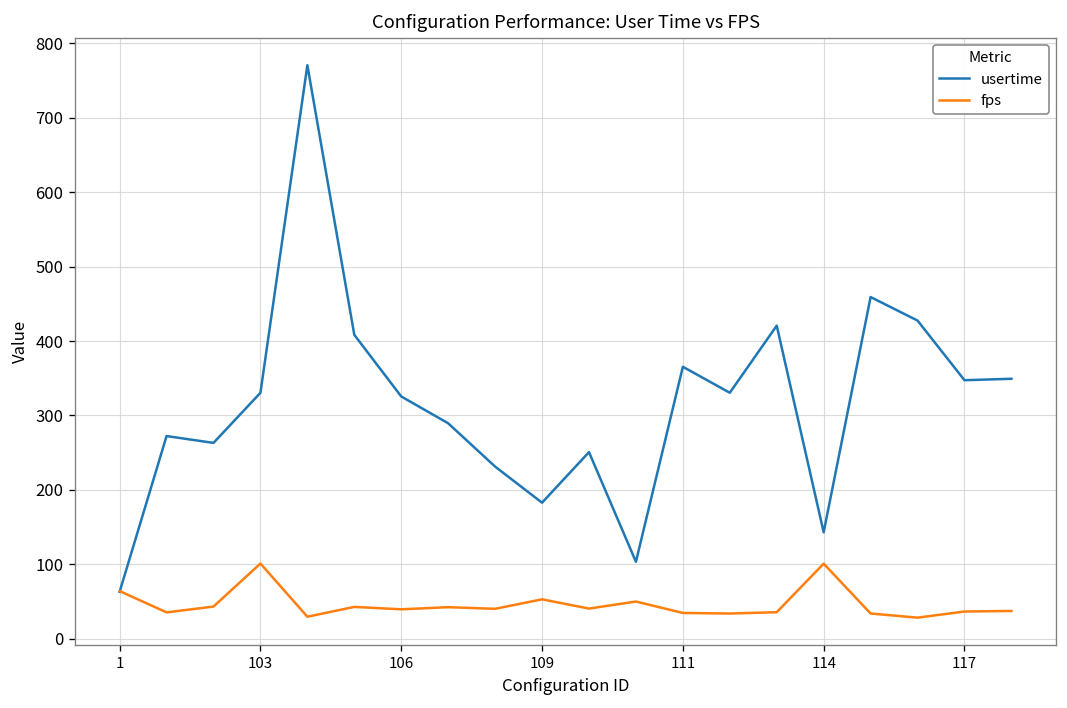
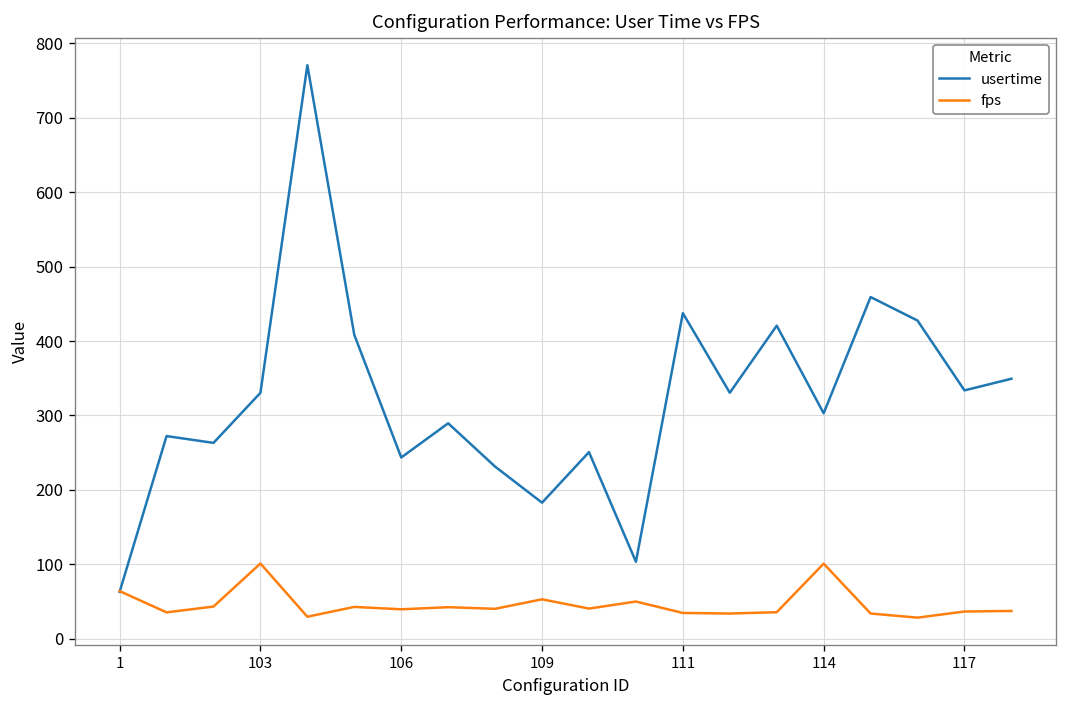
usertime, 106: 330 -> 240
usertime, 111: 370 -> 440
usertime, 114: 140 -> 300
usertime, 117: 350 -> 330
